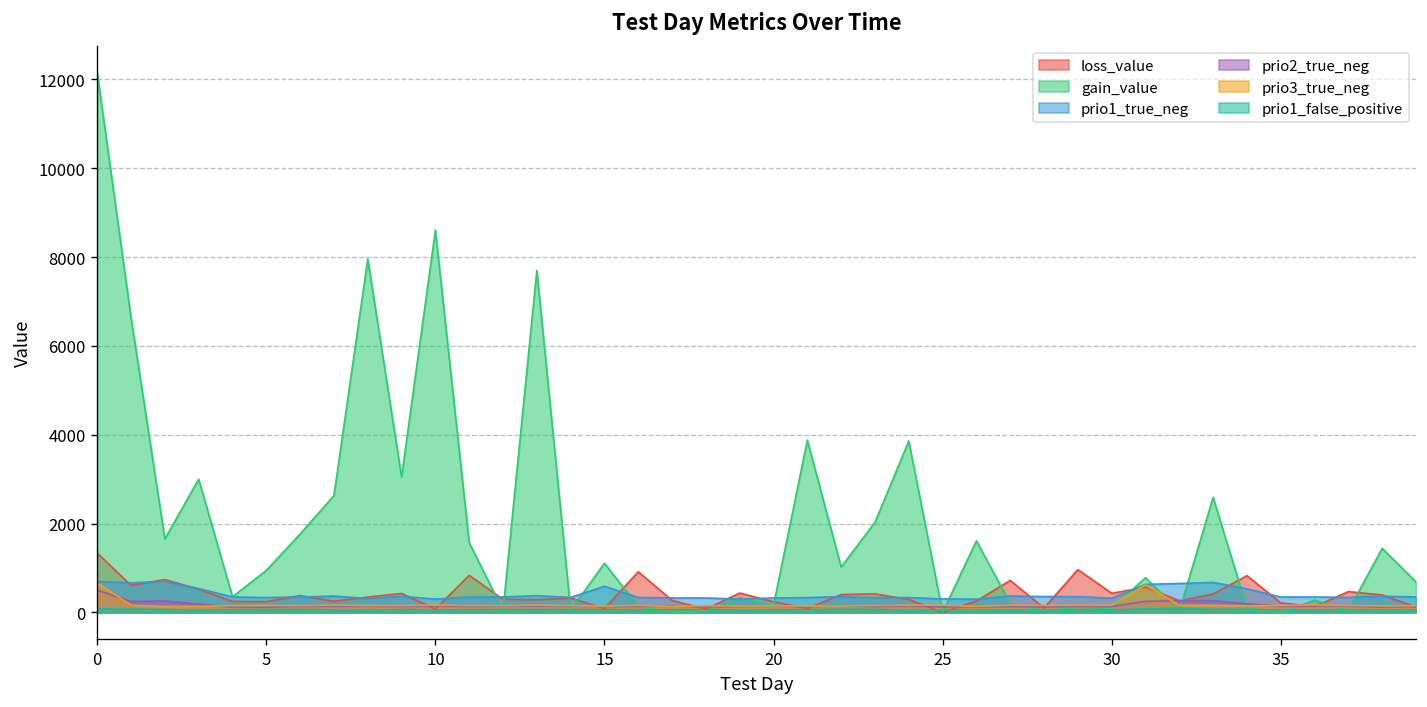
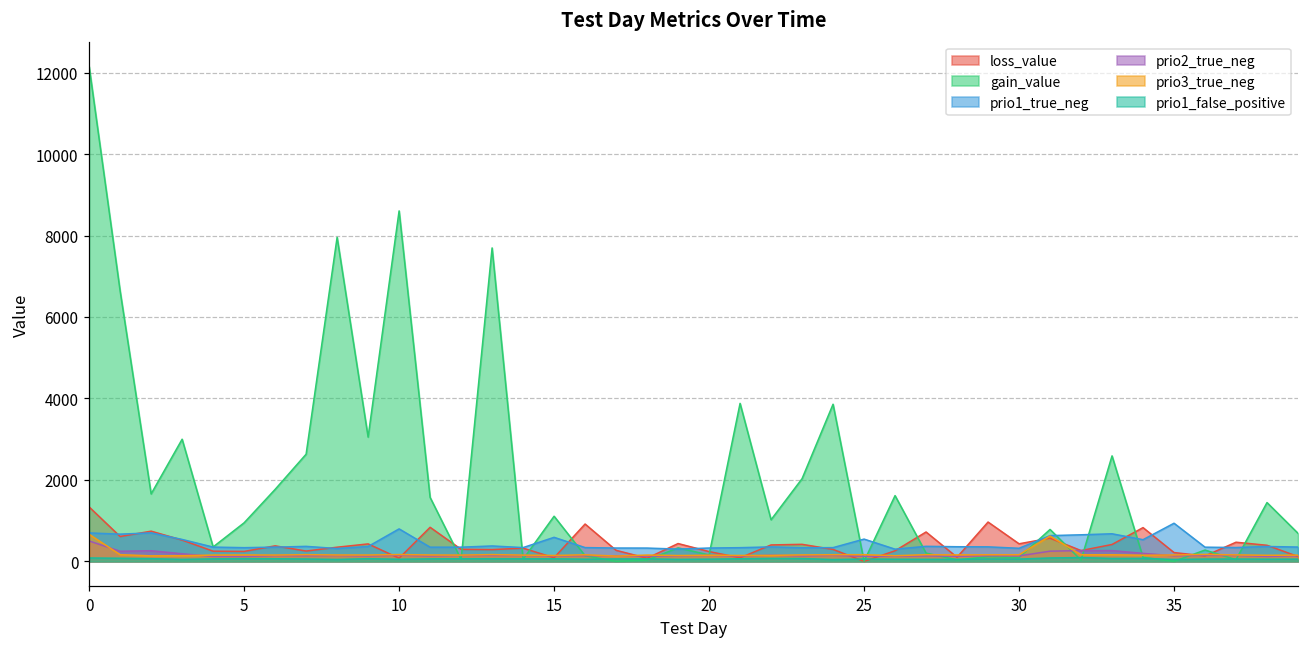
prio1_true_neg, 10: 300 -> 800
prio1_true_neg, 25: 300 -> 500
prio1_true_neg, 35: 300 -> 900
